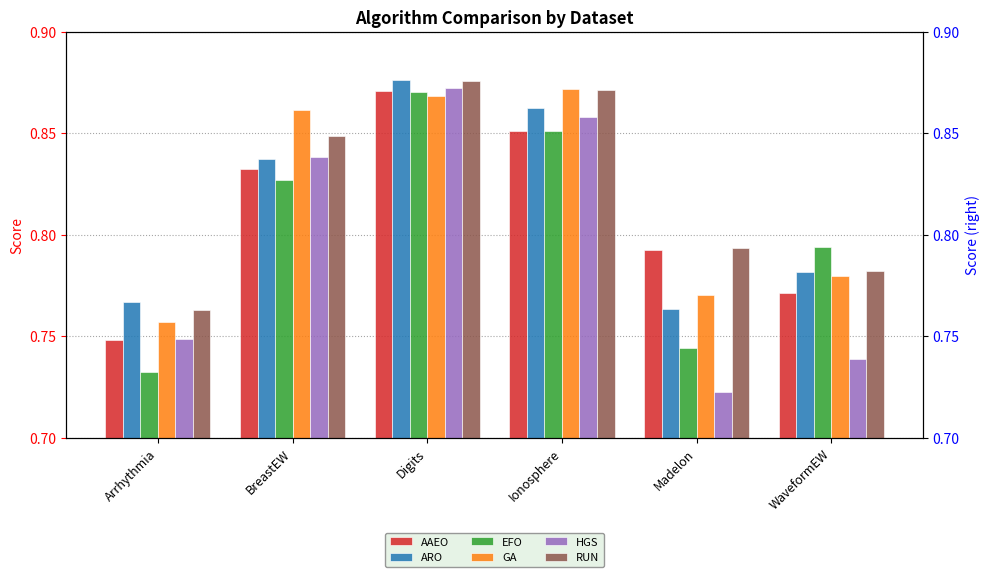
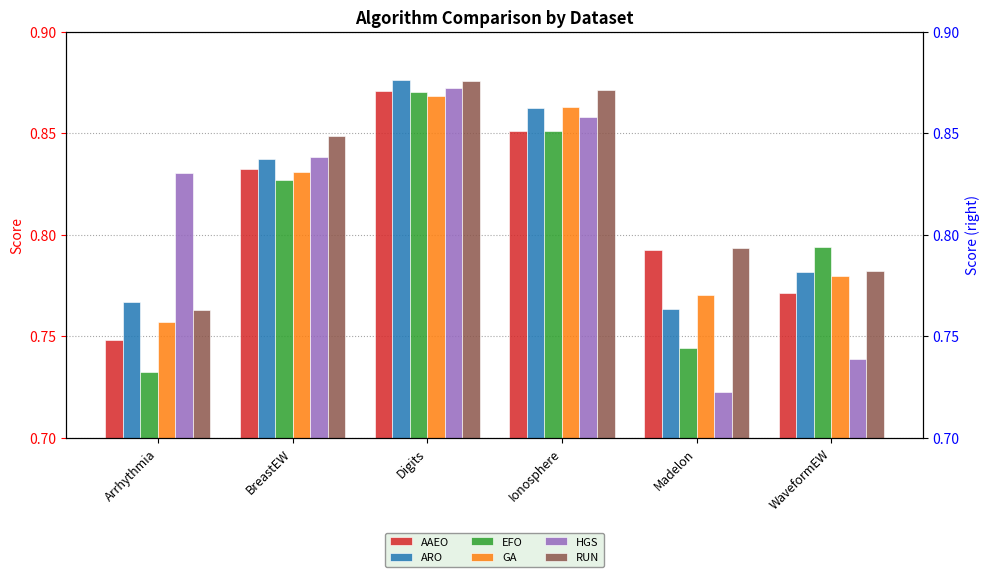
HGS, Arrhythmia: 0.749 -> 0.830
GA, BreastEW: 0.861 -> 0.831
GA, Ionosphere: 0.872 -> 0.863
